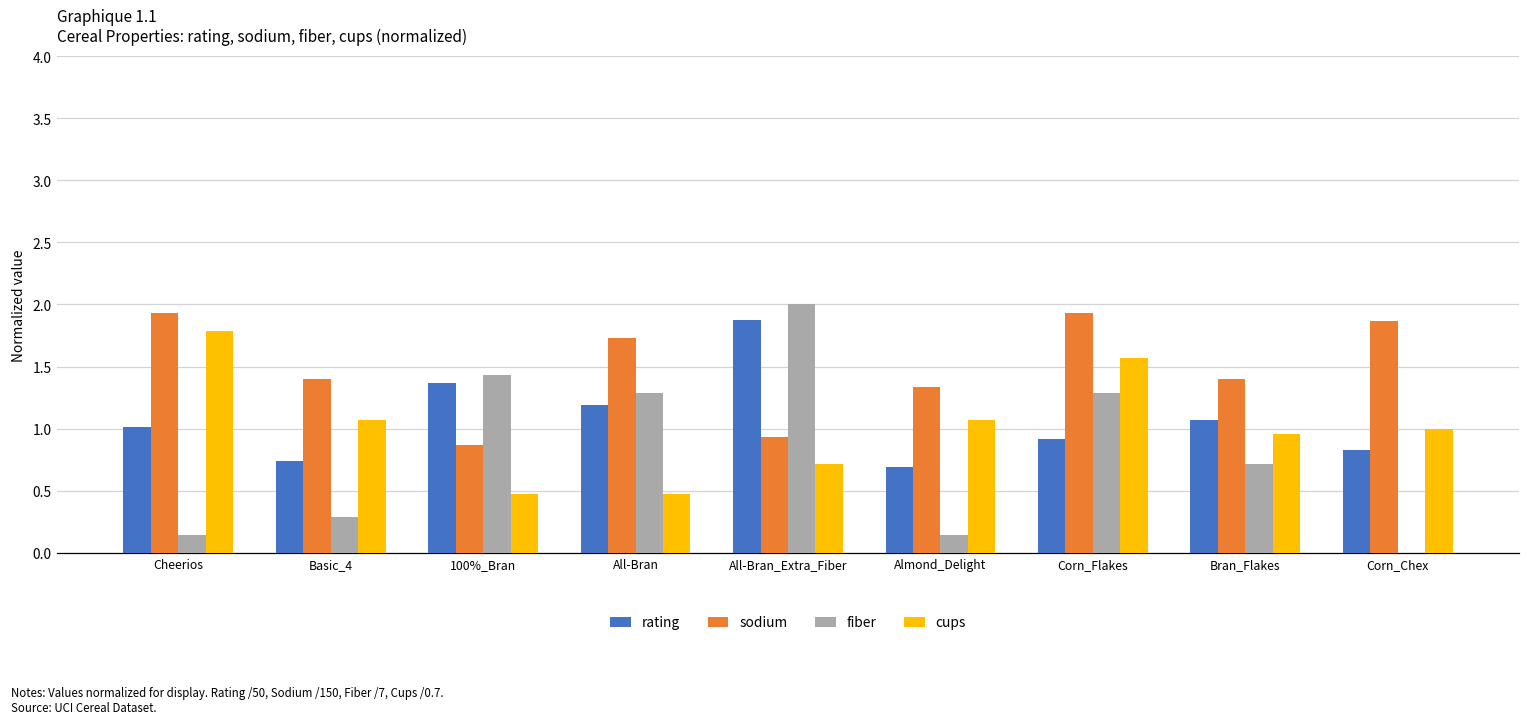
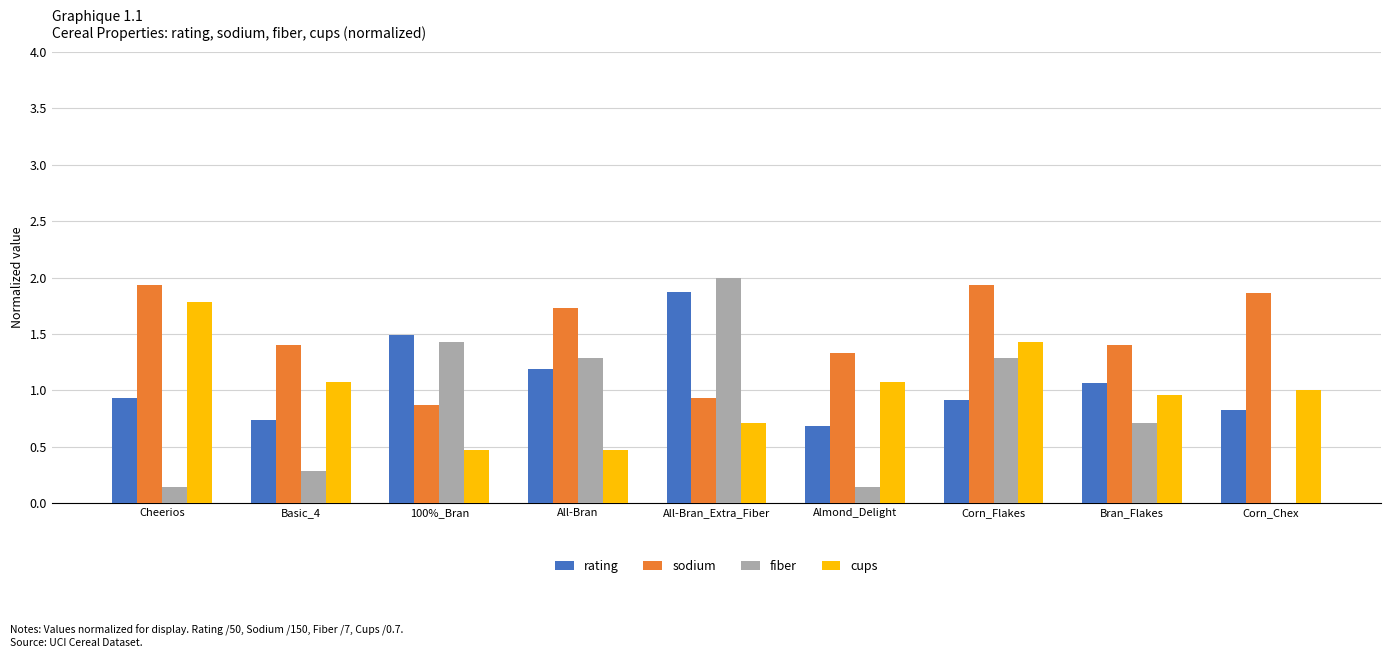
rating, Cheerios: 1.02 -> 0.93
rating, 100%_Bran: 1.37 -> 1.49
cups, Corn_Flakes: 1.57 -> 1.43
